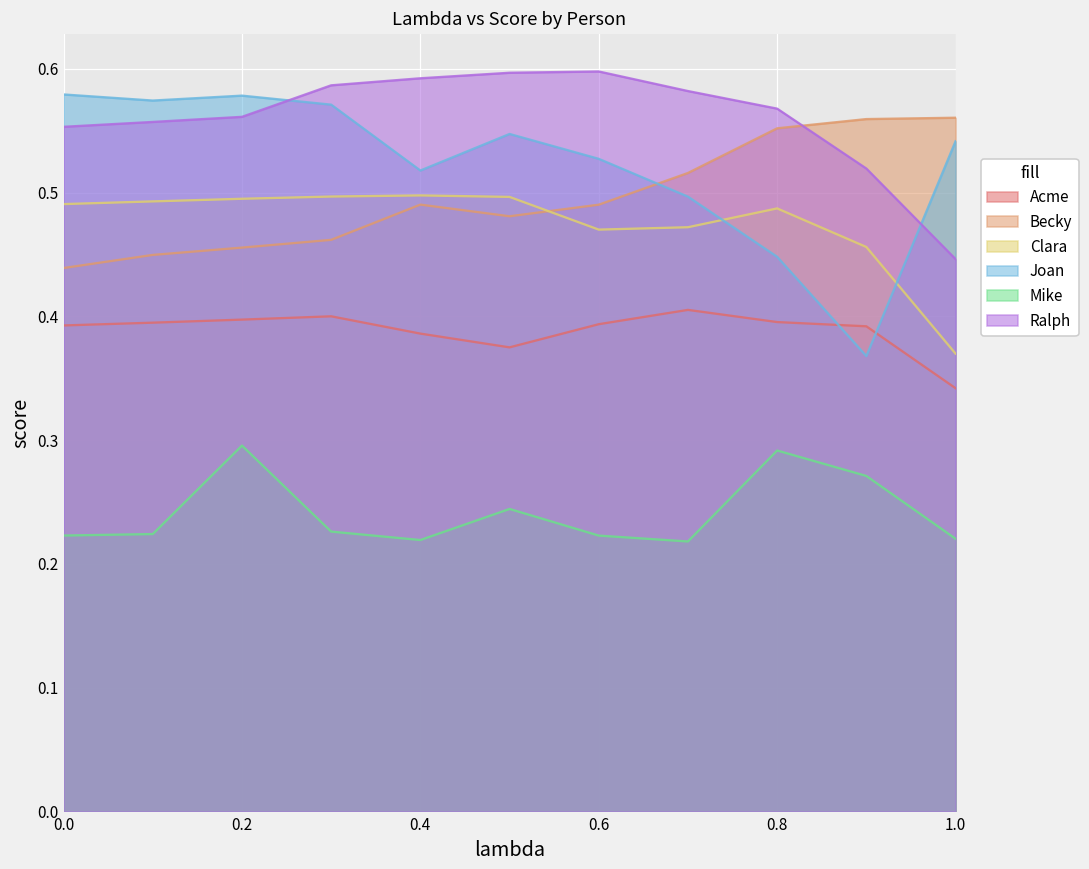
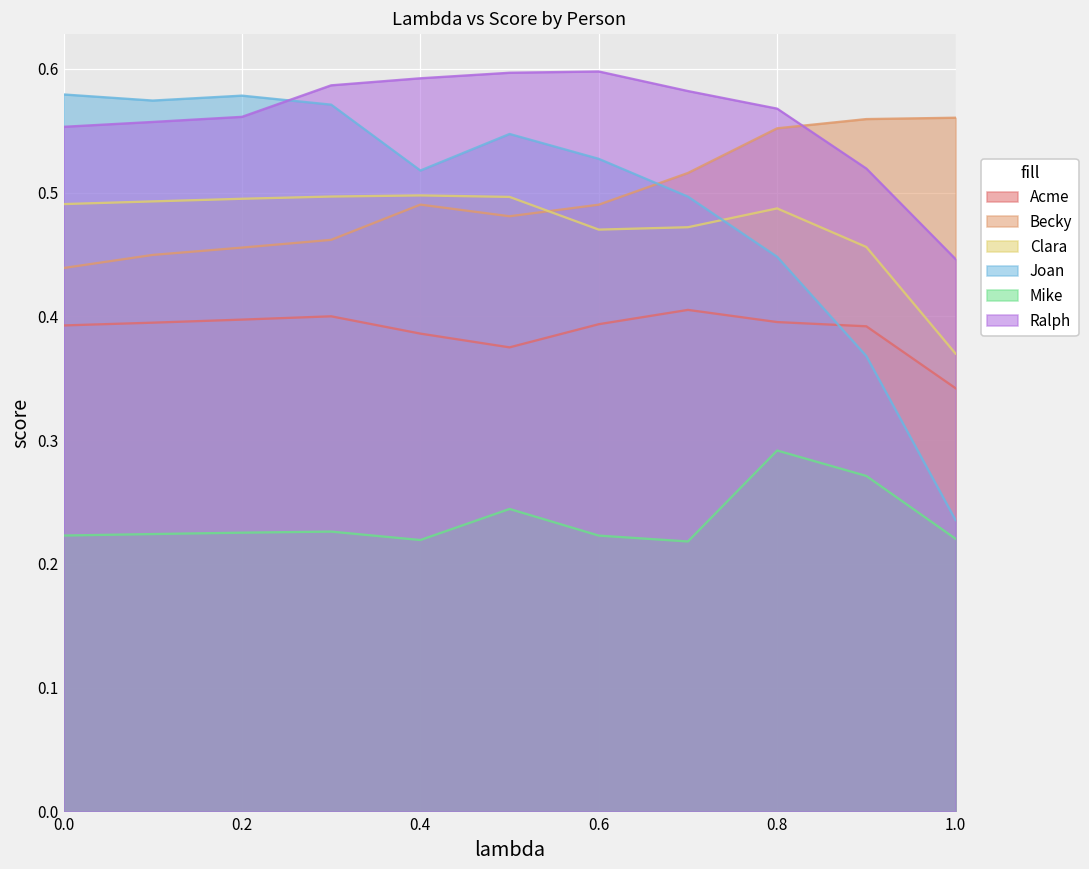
Mike, 0.2: 0.296 -> 0.225
Joan, 1.0: 0.541 -> 0.235
